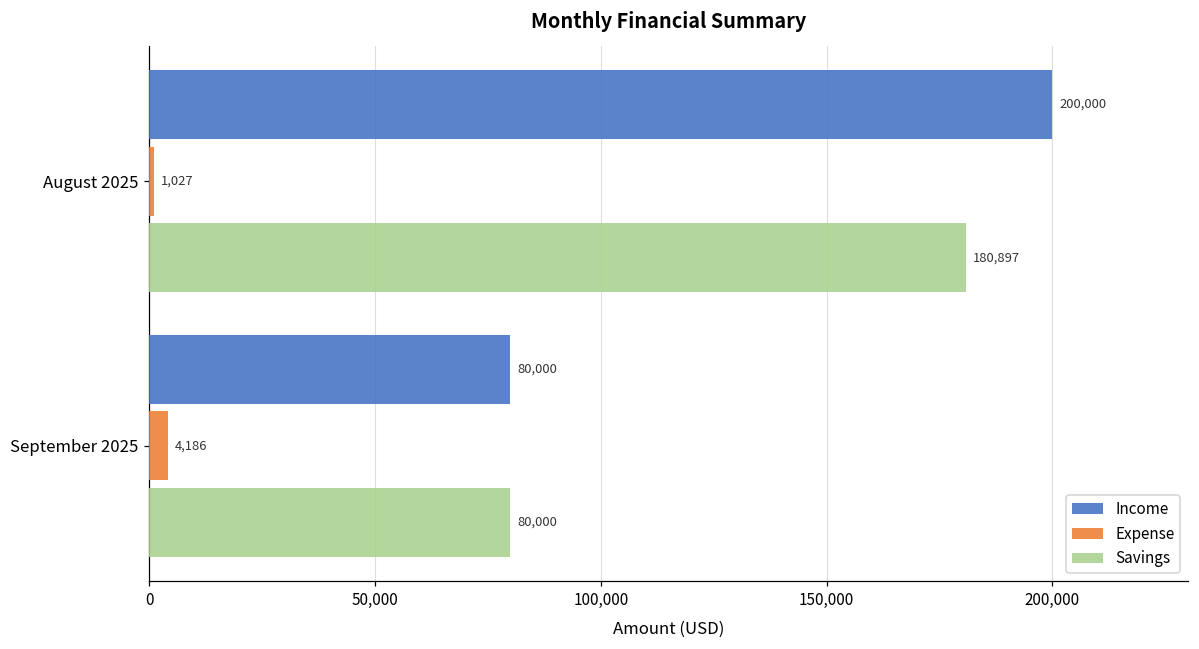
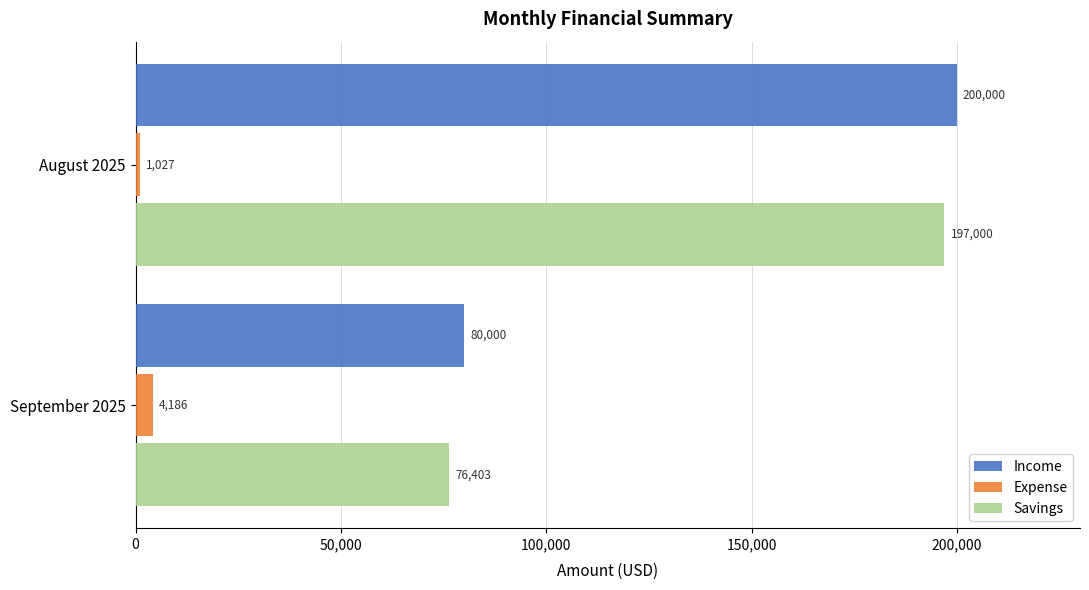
Savings, August 2025: 180,897 -> 197,000
Savings, September 2025: 80,000 -> 76,403
